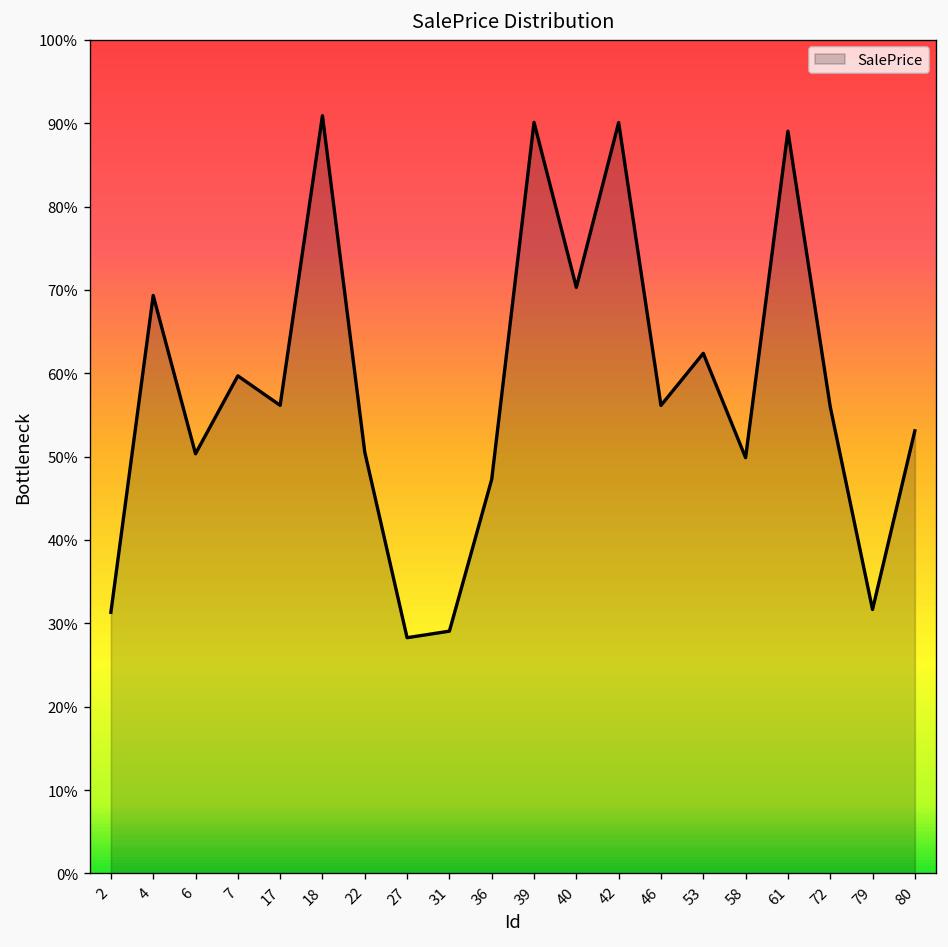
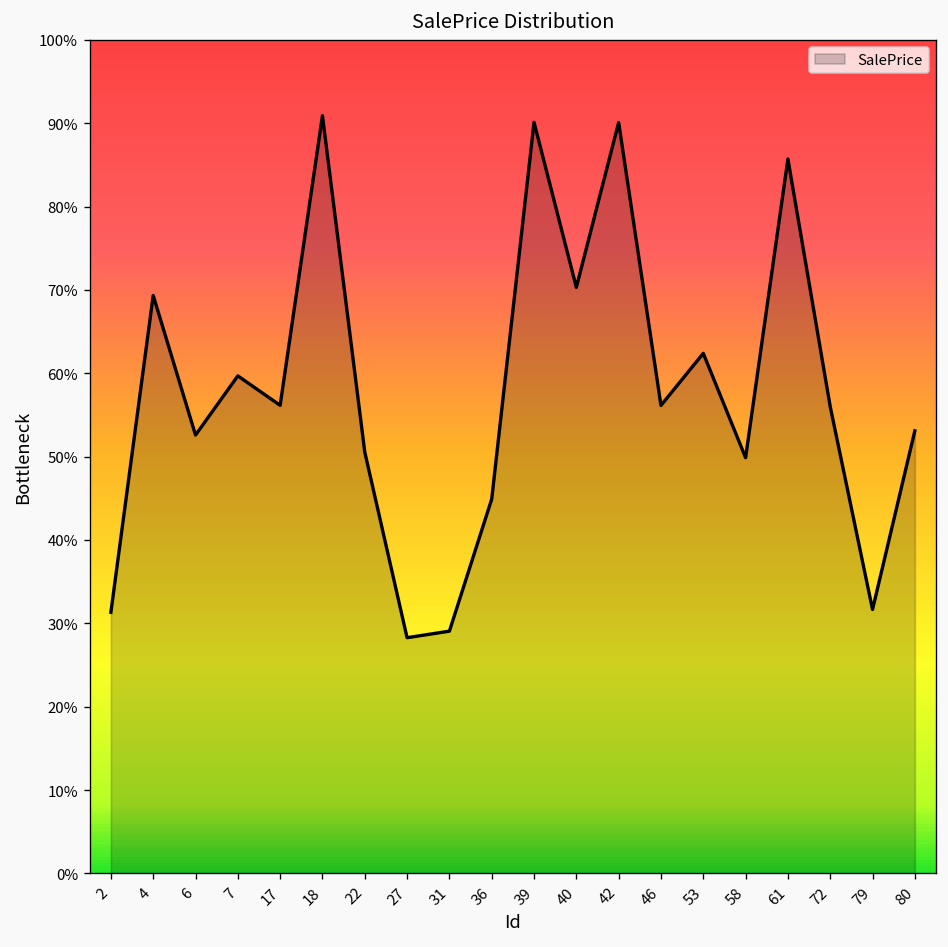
6: 50% -> 53%
36: 47% -> 45%
61: 89% -> 86%
